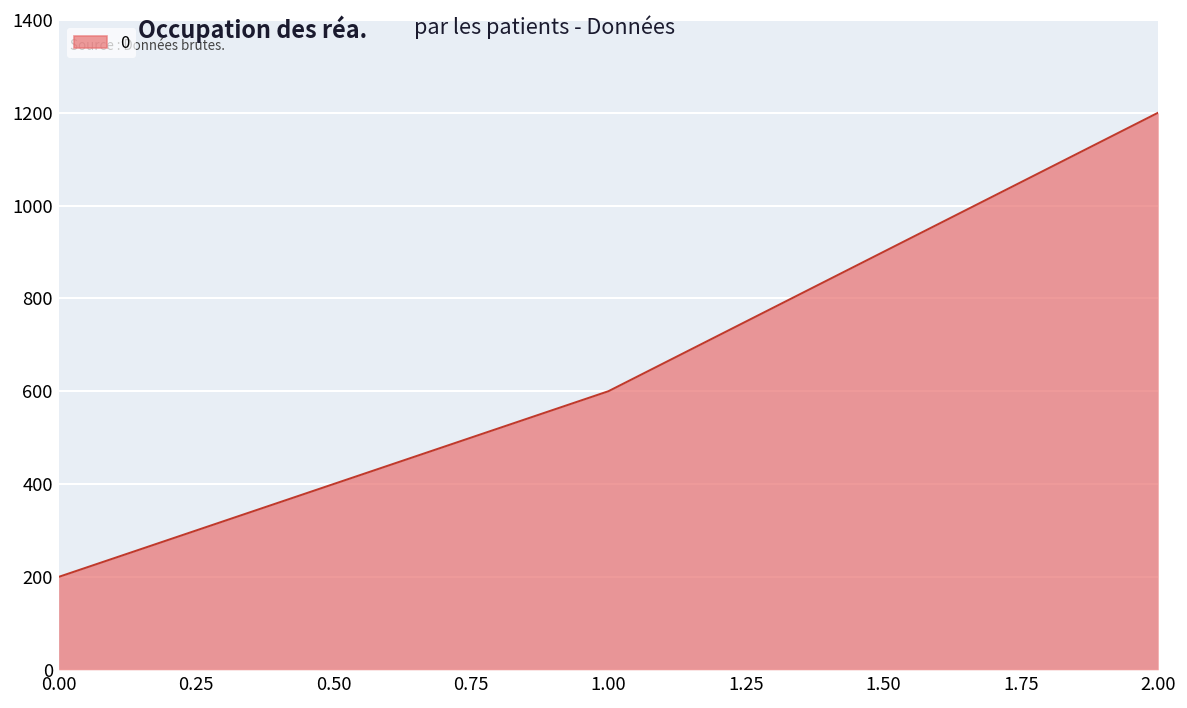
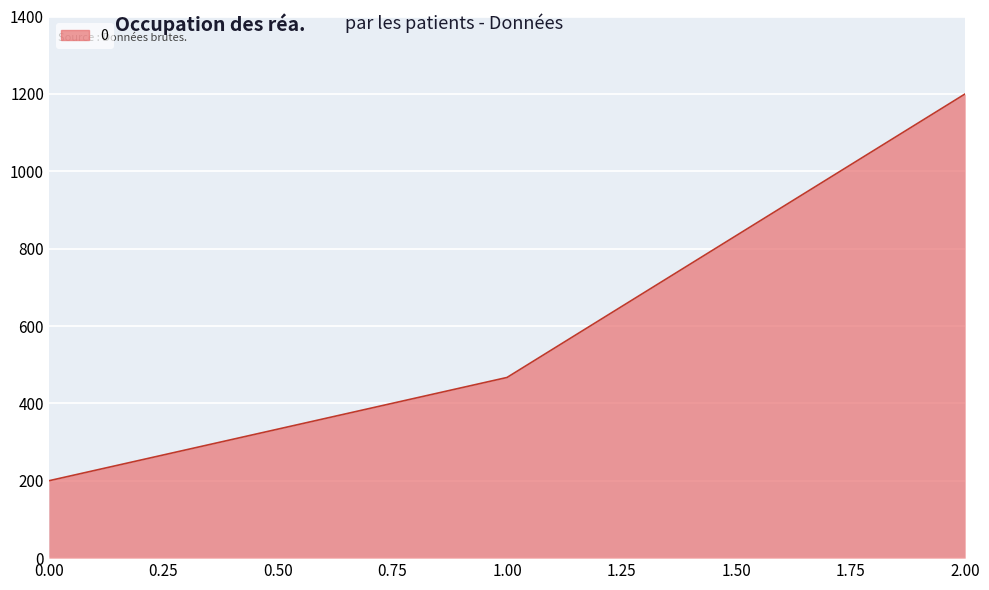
1.00: 600 -> 470
